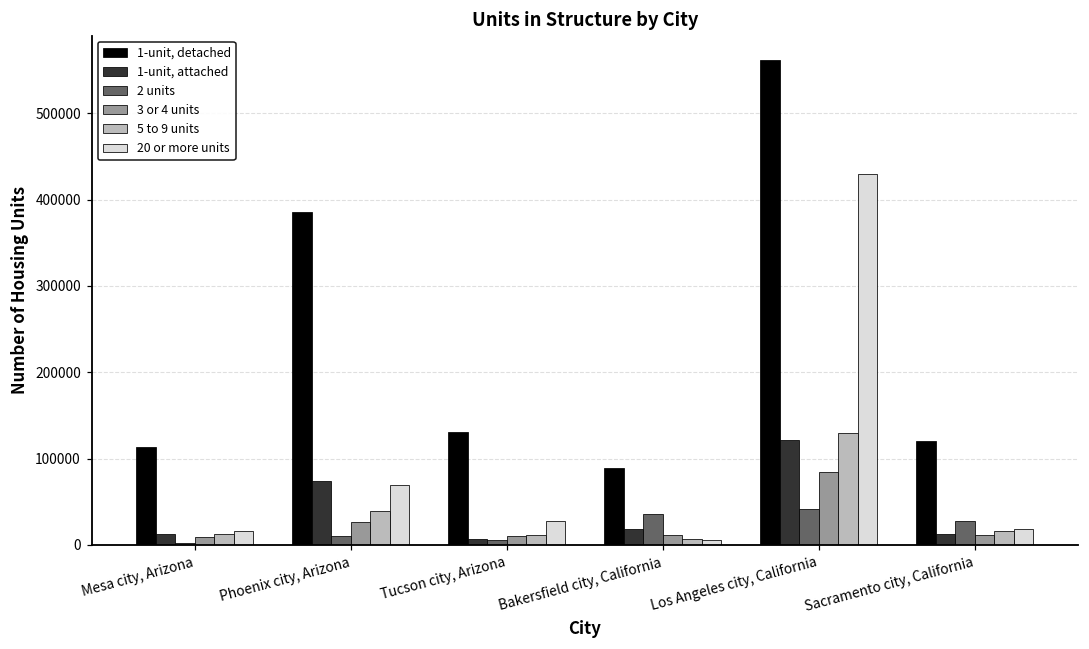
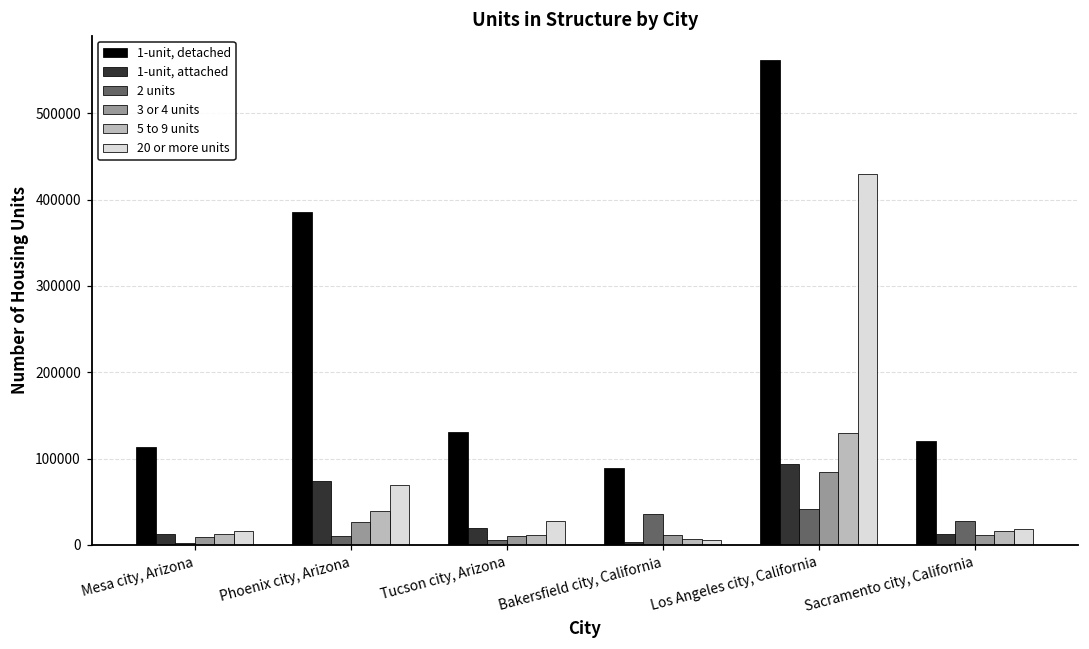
1-unit, attached, Tucson city, Arizona: 10000 -> 20000
1-unit, attached, Bakersfield city, California: 20000 -> 0
1-unit, attached, Los Angeles city, California: 120000 -> 90000
